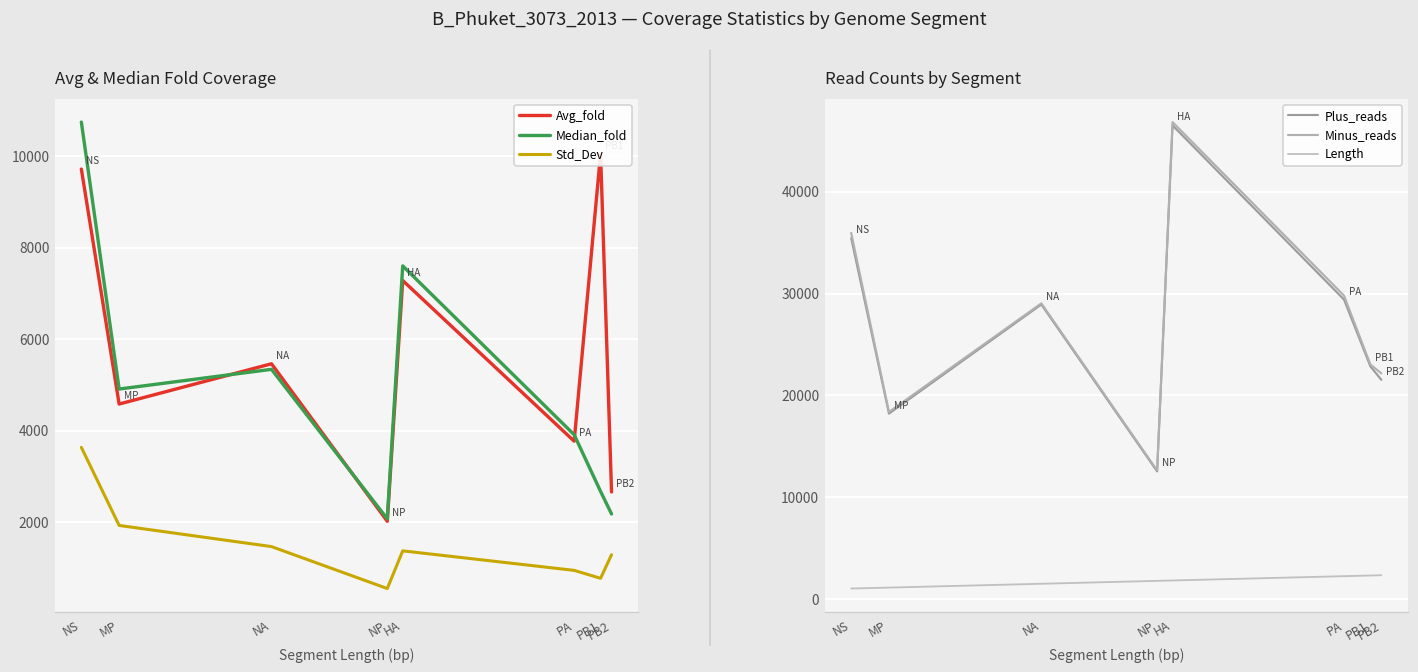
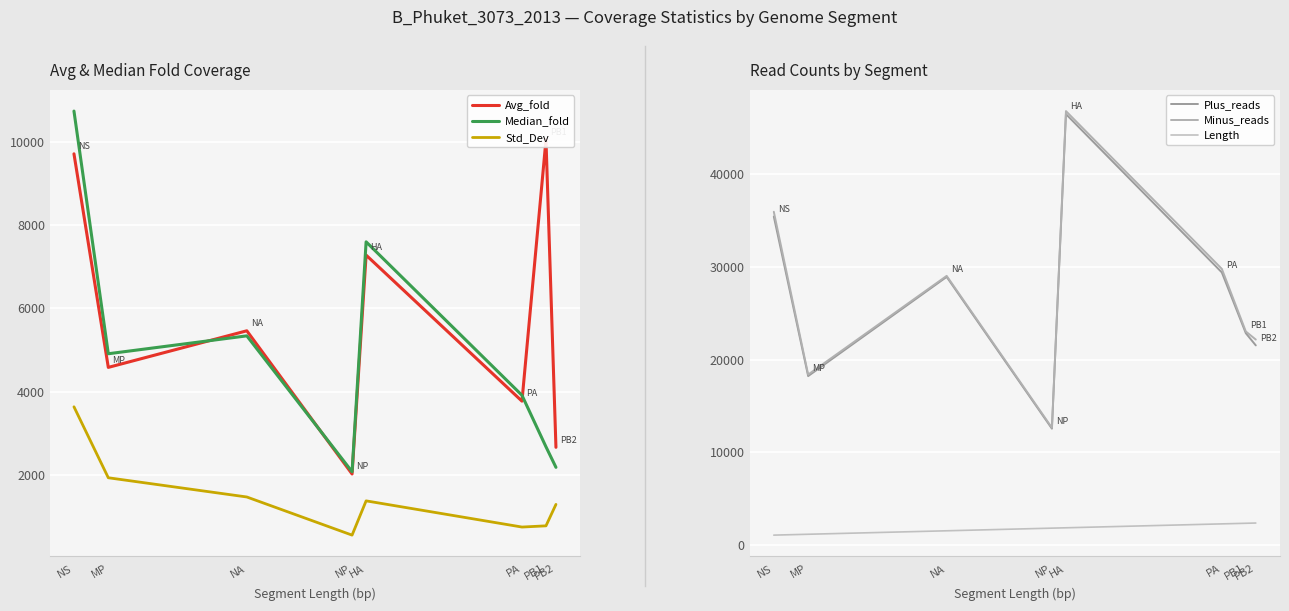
Avg & Median Fold Coverage, Std_Dev, PA: 1000 -> 700
